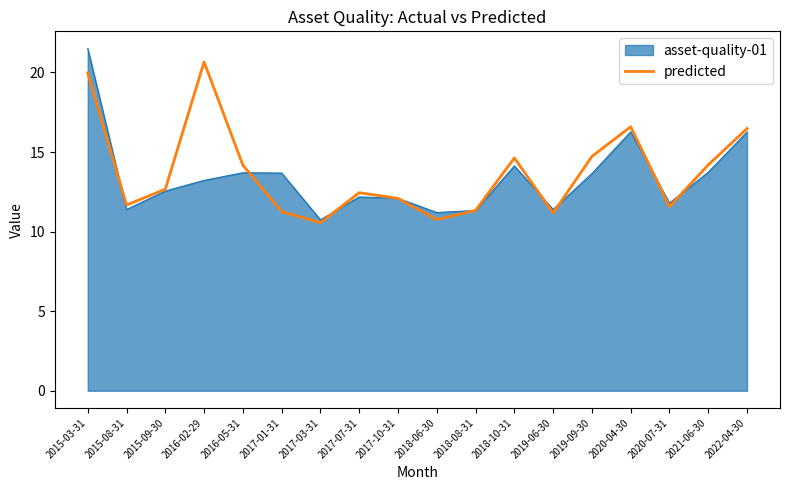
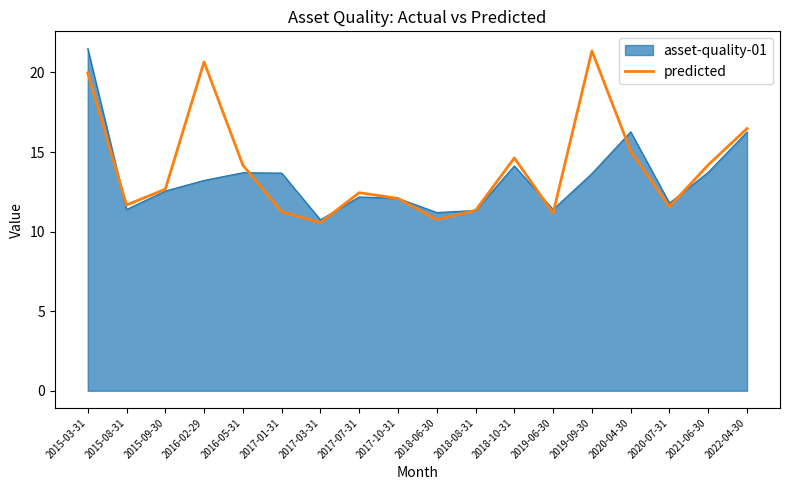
predicted, 2019-09-30: 14.7 -> 21.4
predicted, 2020-04-30: 16.6 -> 15.1
